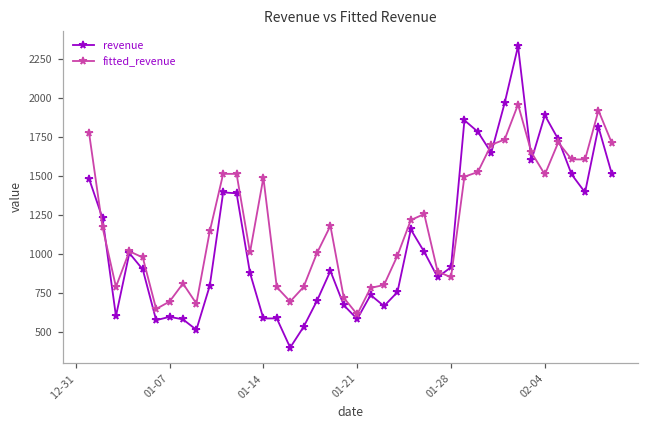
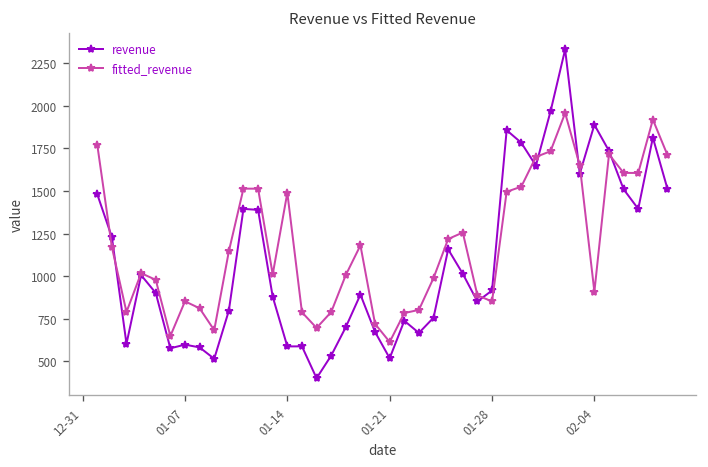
fitted_revenue, 01-07: 700 -> 850
revenue, 01-21: 580 -> 520
fitted_revenue, 02-04: 1510 -> 910
